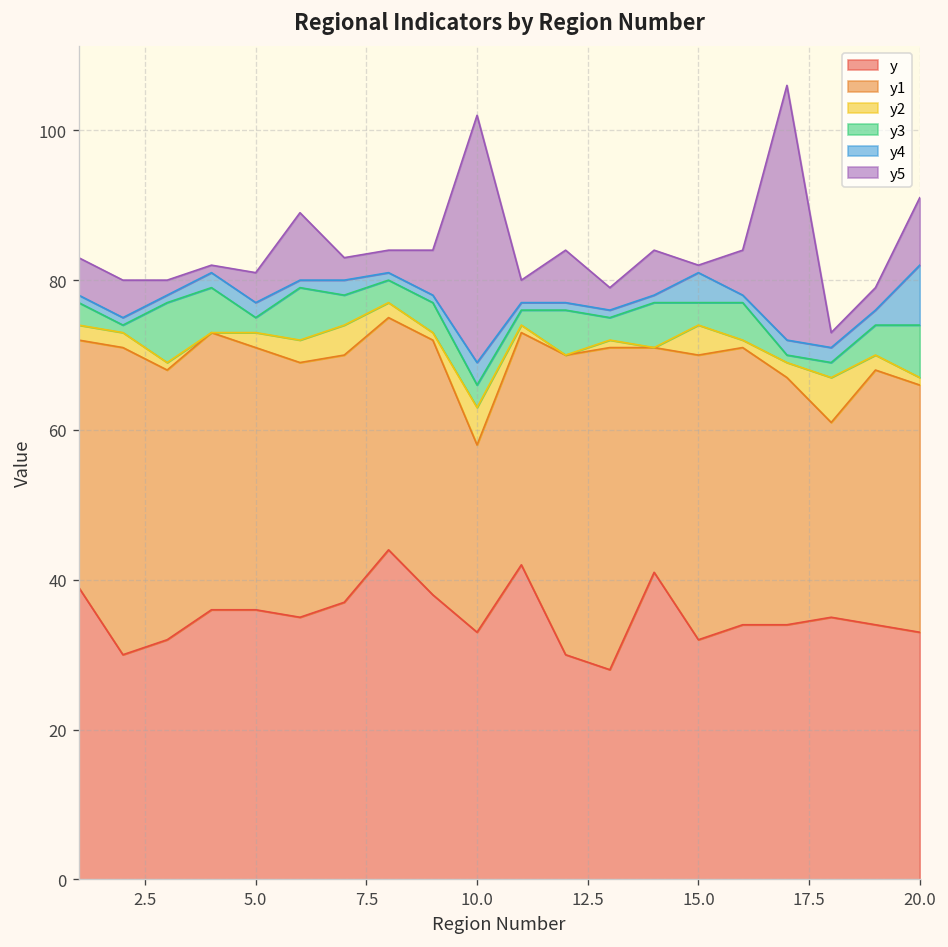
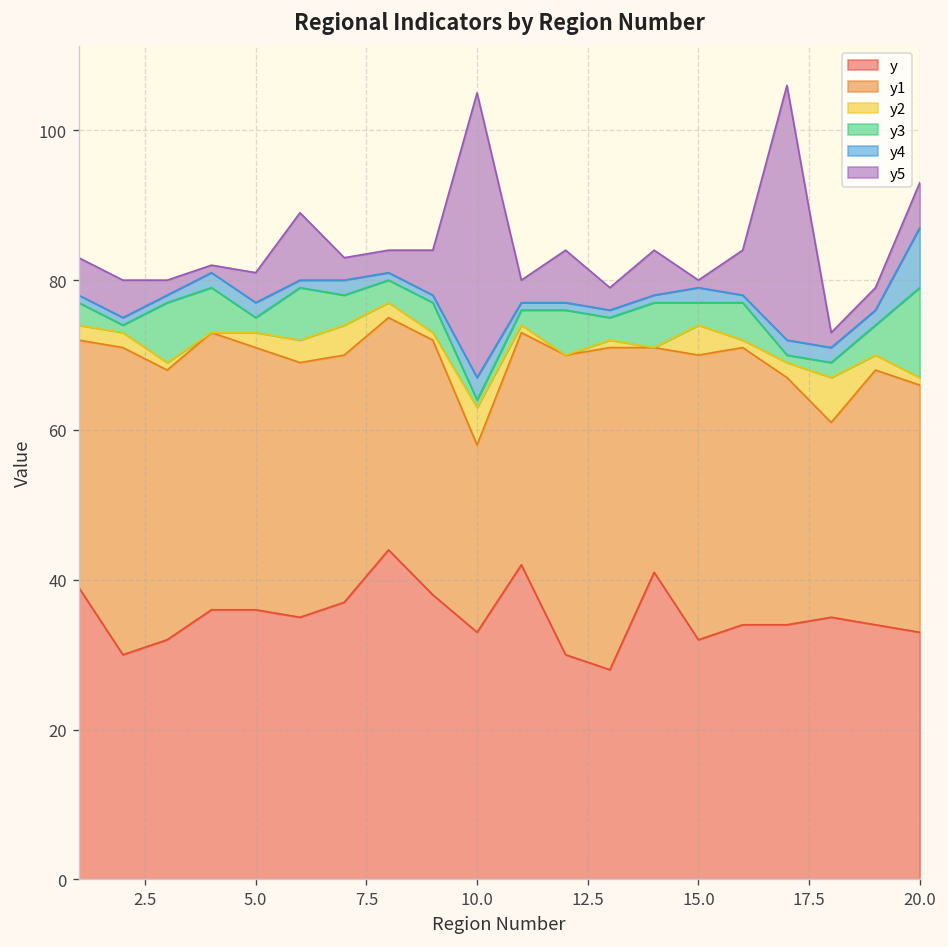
y3, 10.0: 3 -> 1
y5, 10.0: 33 -> 38
y4, 15.0: 4 -> 2
y3, 20.0: 7 -> 12
y5, 20.0: 9 -> 6
